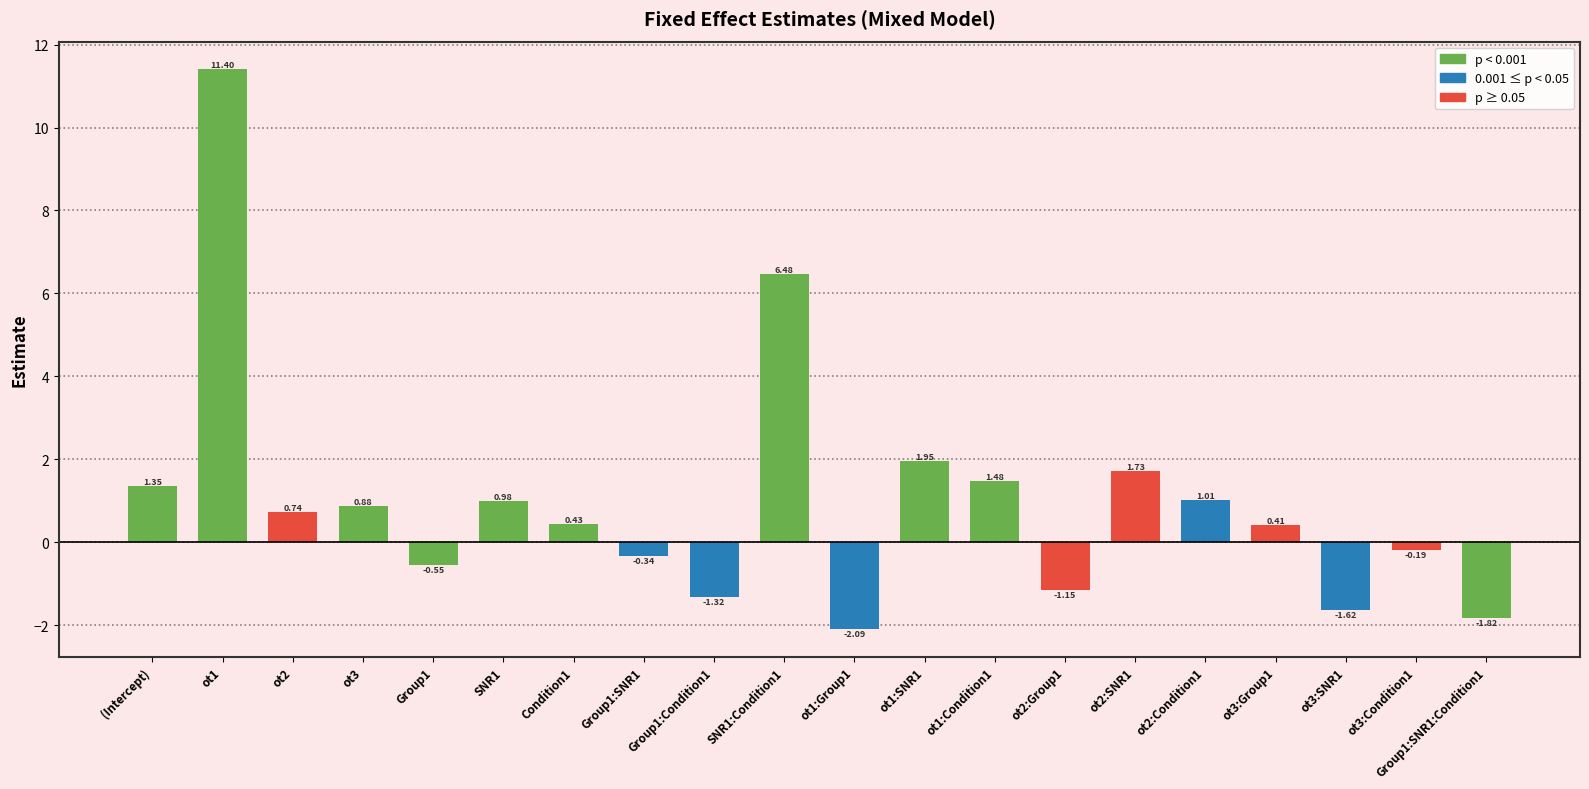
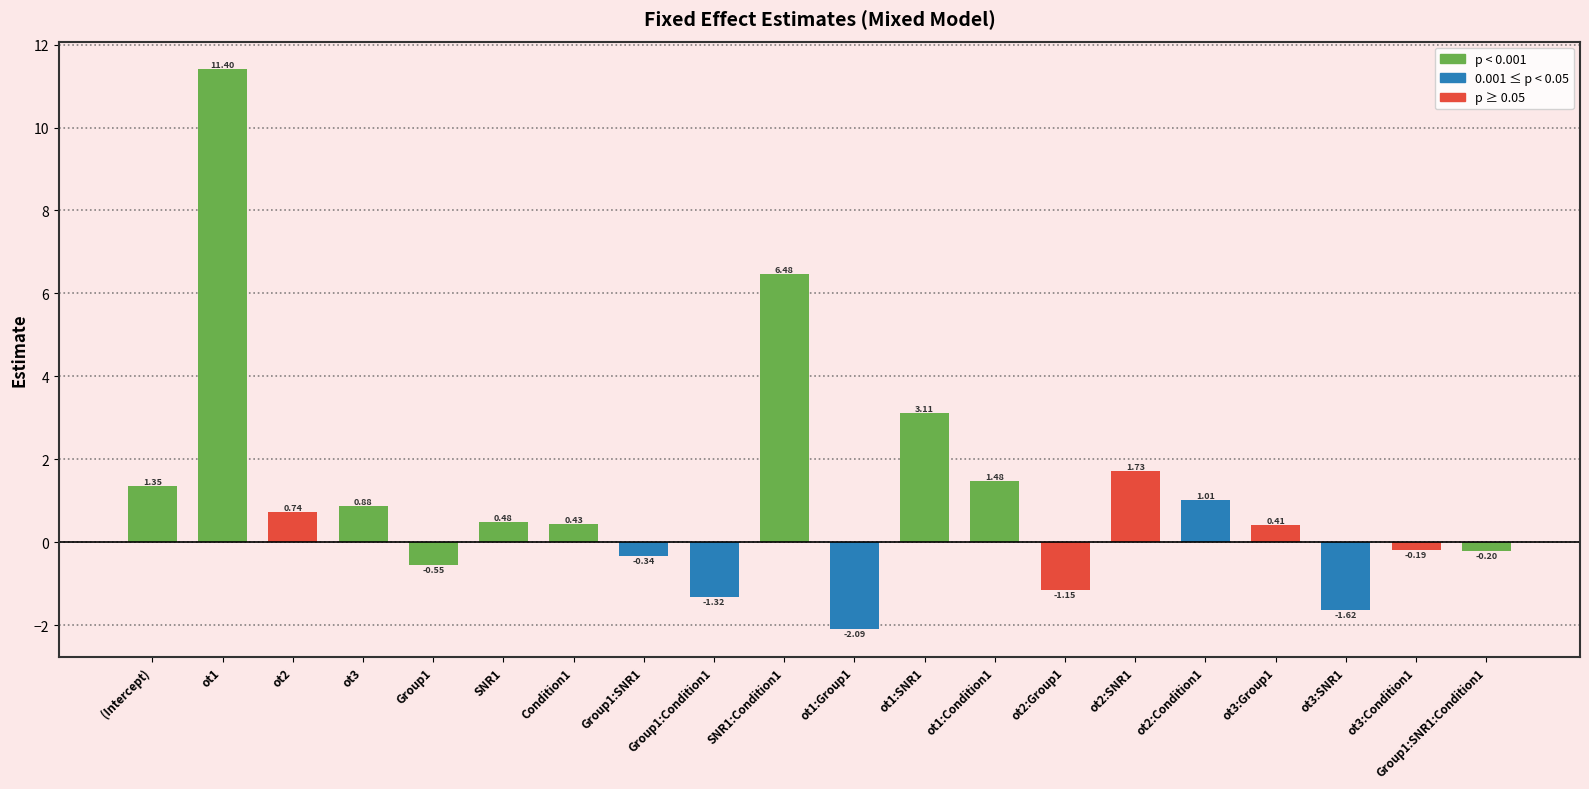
SNR1: 0.98 -> 0.48
ot1:SNR1: 1.95 -> 3.11
Group1:SNR1:Condition1: -1.82 -> -0.20
